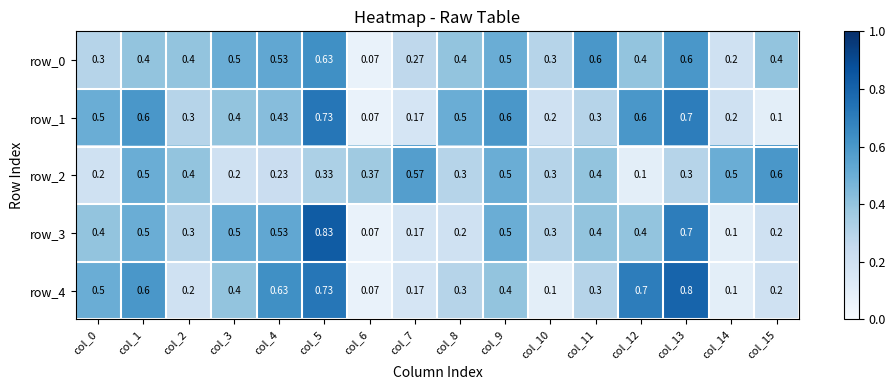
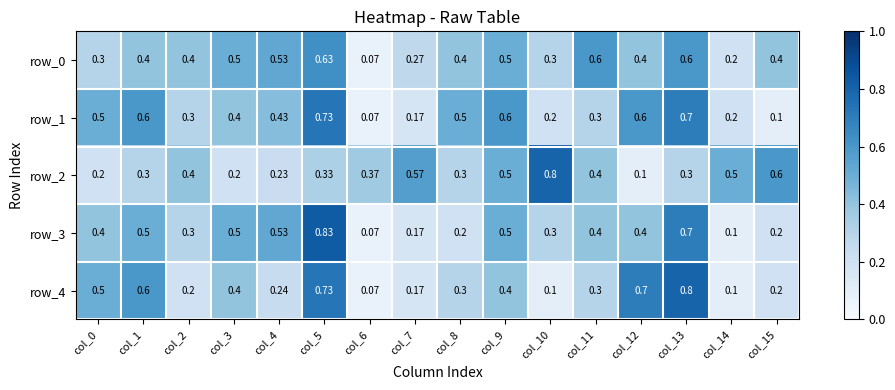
row_2, col_1: 0.5 -> 0.3
row_2, col_10: 0.3 -> 0.8
row_4, col_4: 0.63 -> 0.24
